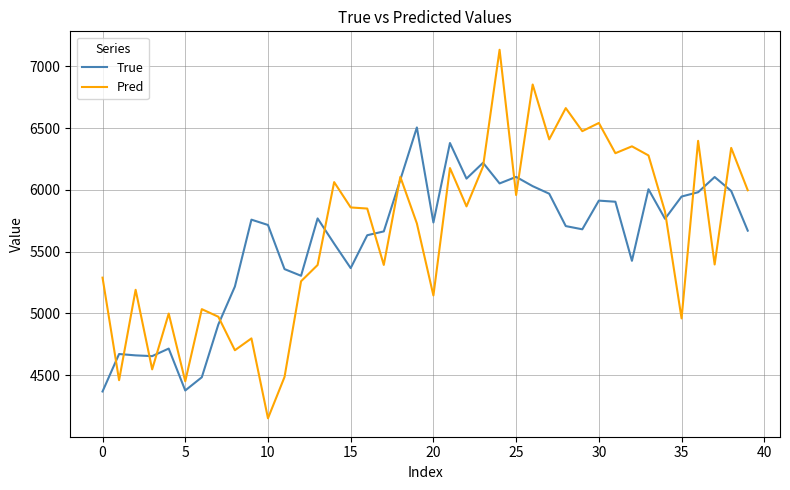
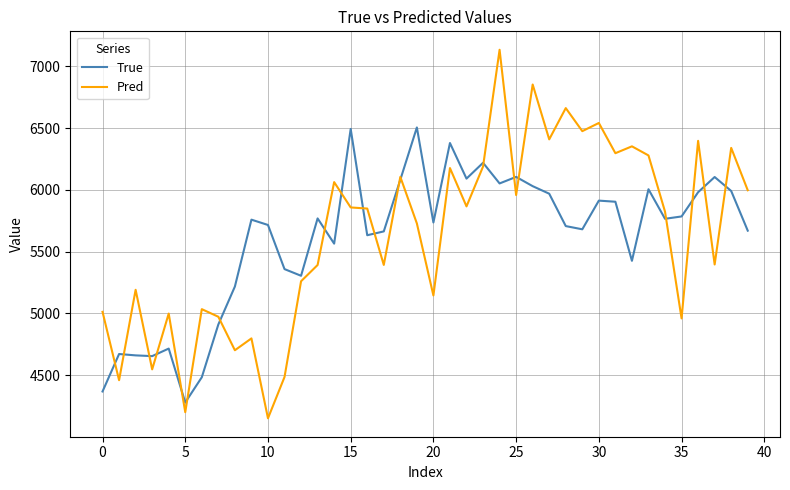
Pred, 0: 5290 -> 5010
True, 5: 4380 -> 4280
Pred, 5: 4450 -> 4200
True, 15: 5370 -> 6490
True, 35: 5950 -> 5790
